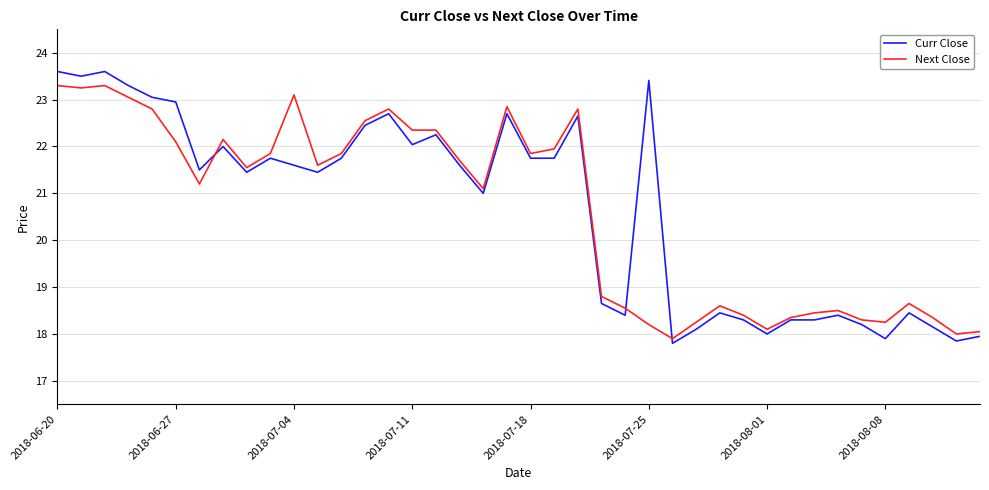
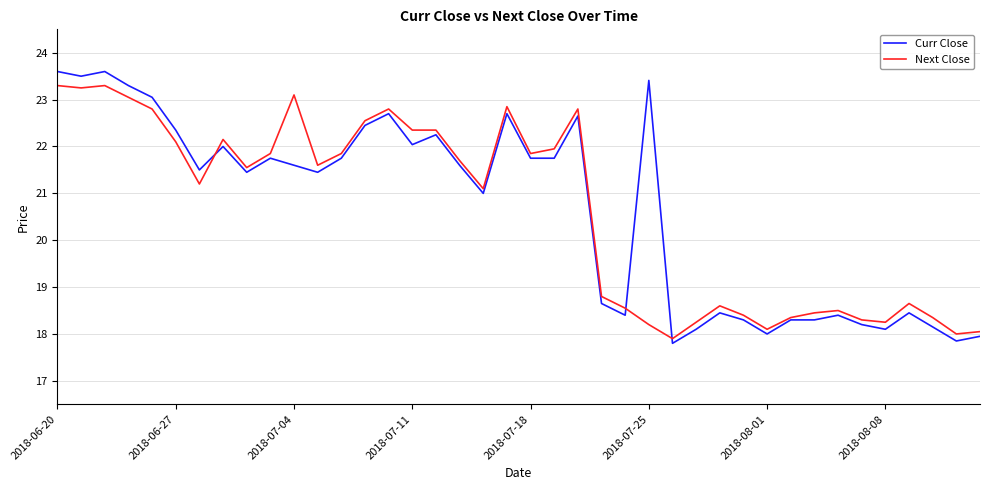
Curr Close, 2018-06-27: 23.0 -> 22.4
Curr Close, 2018-08-08: 17.9 -> 18.1
